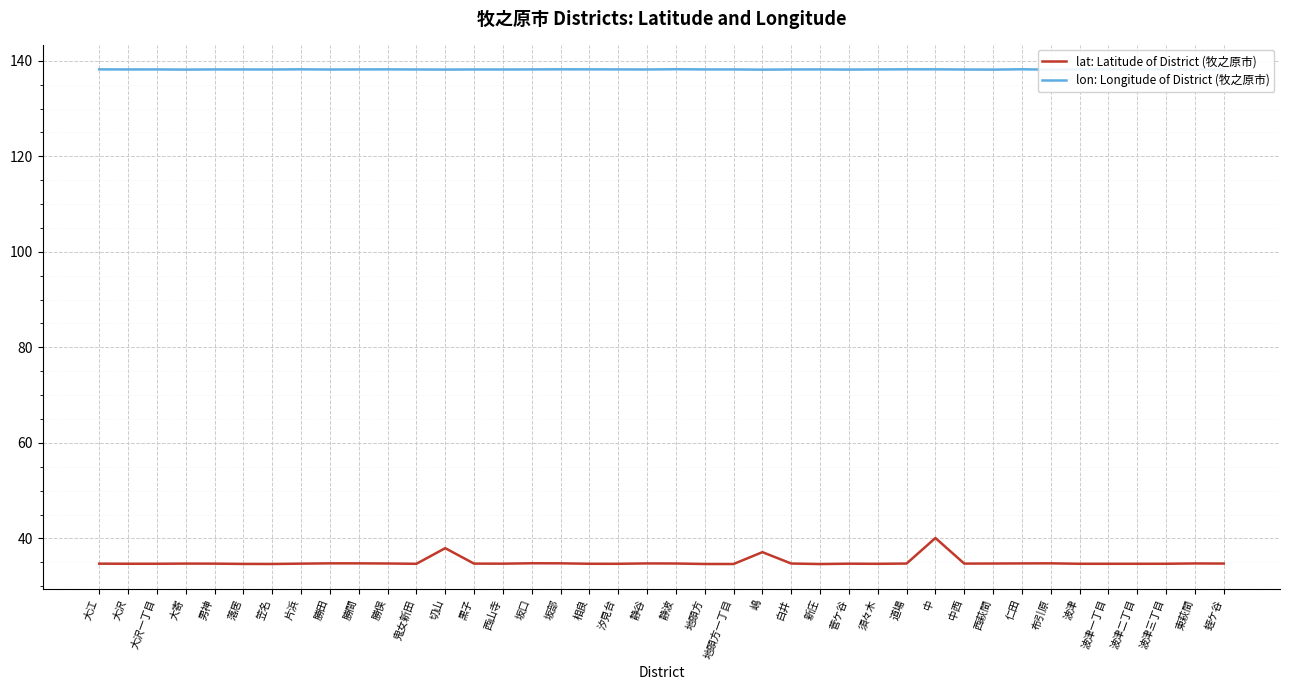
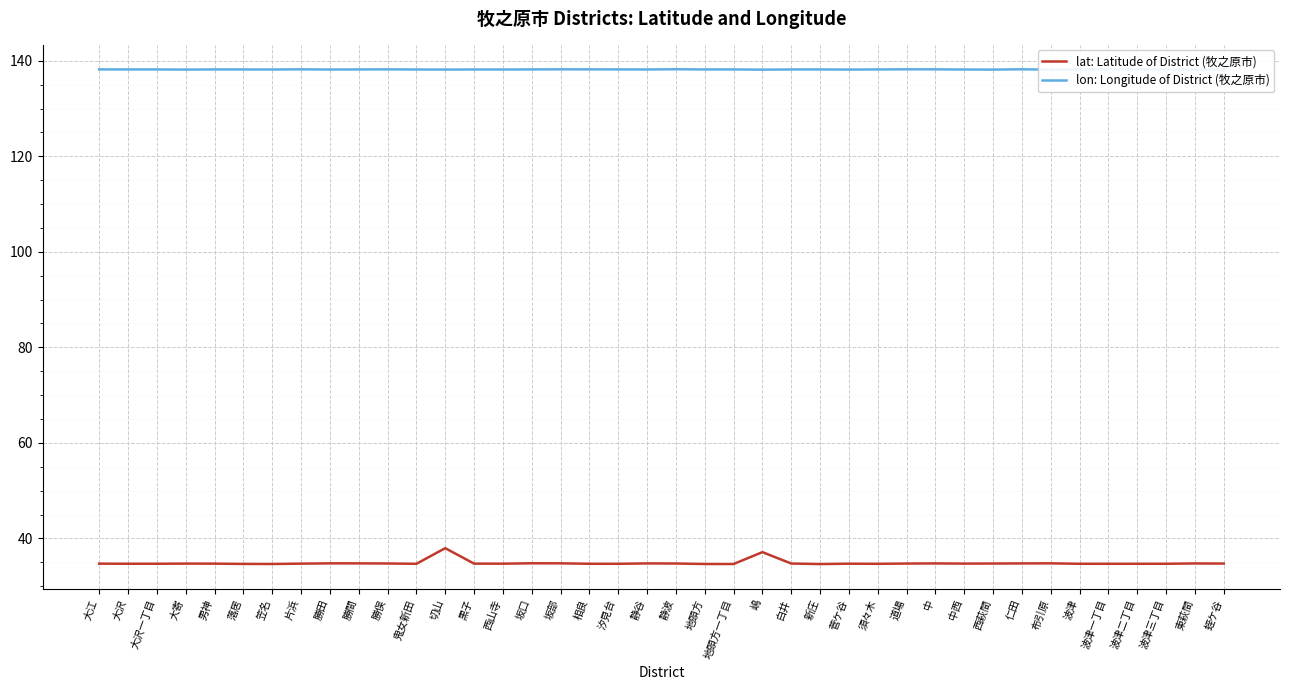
lat: Latitude of District (牧之原市), 中: 40 -> 35
